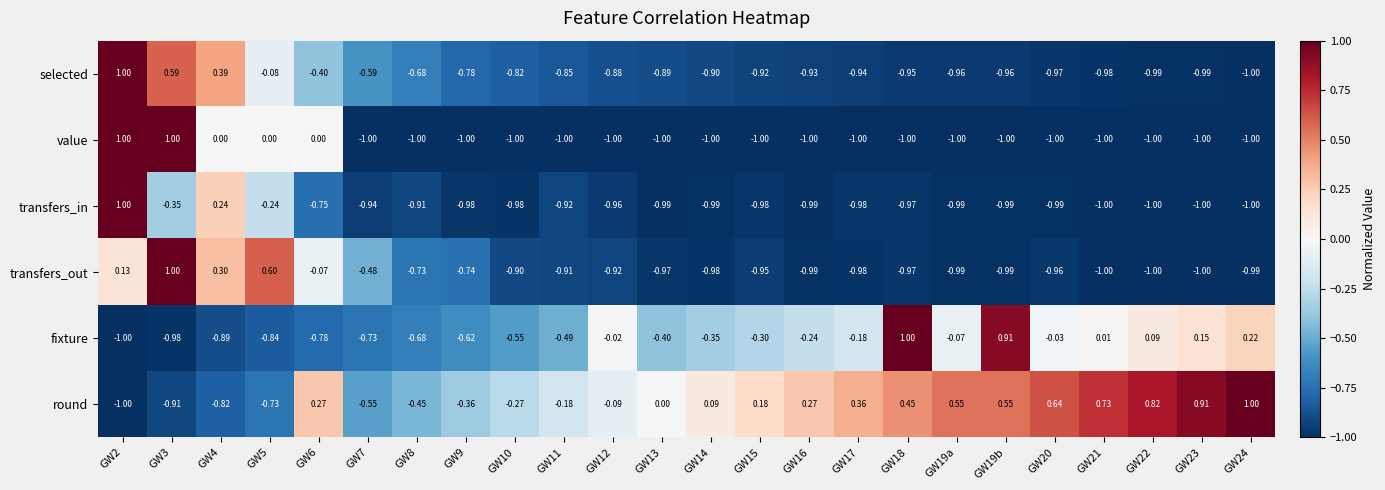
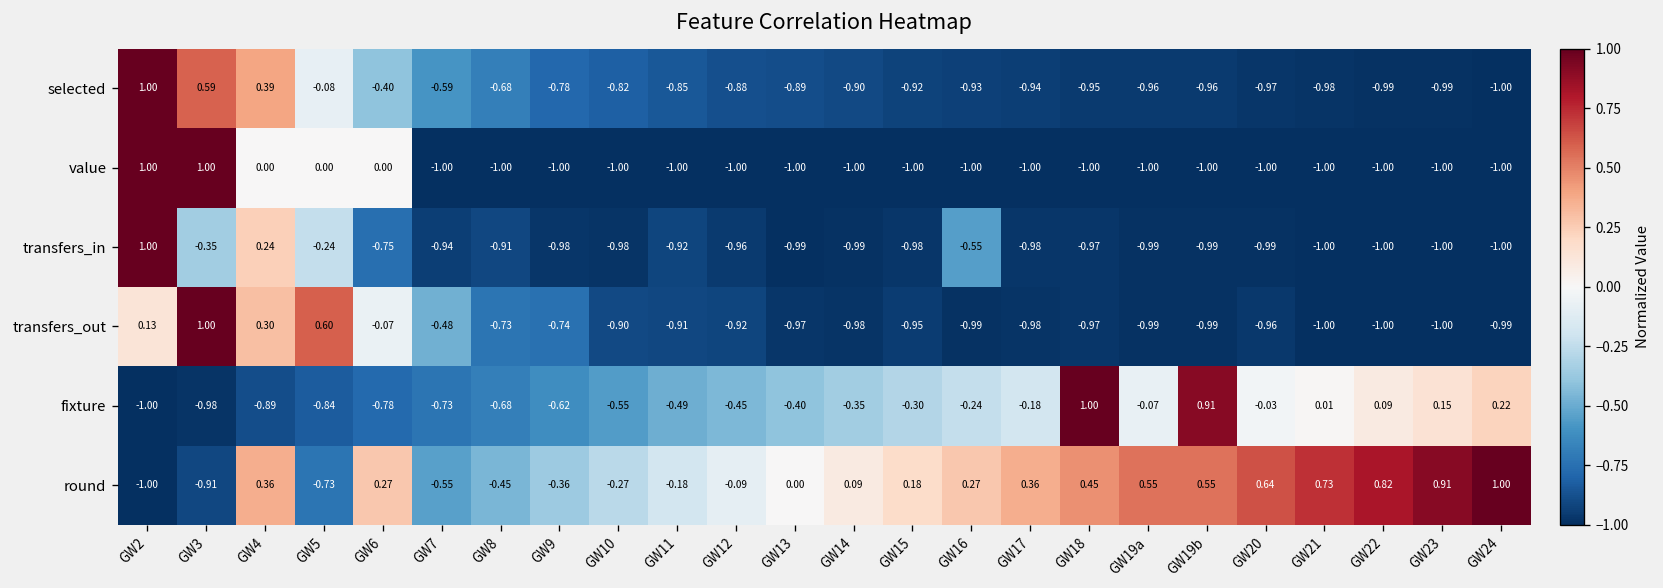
transfers_in, GW16: -0.99 -> -0.55
fixture, GW12: -0.02 -> -0.45
round, GW4: -0.82 -> 0.36
